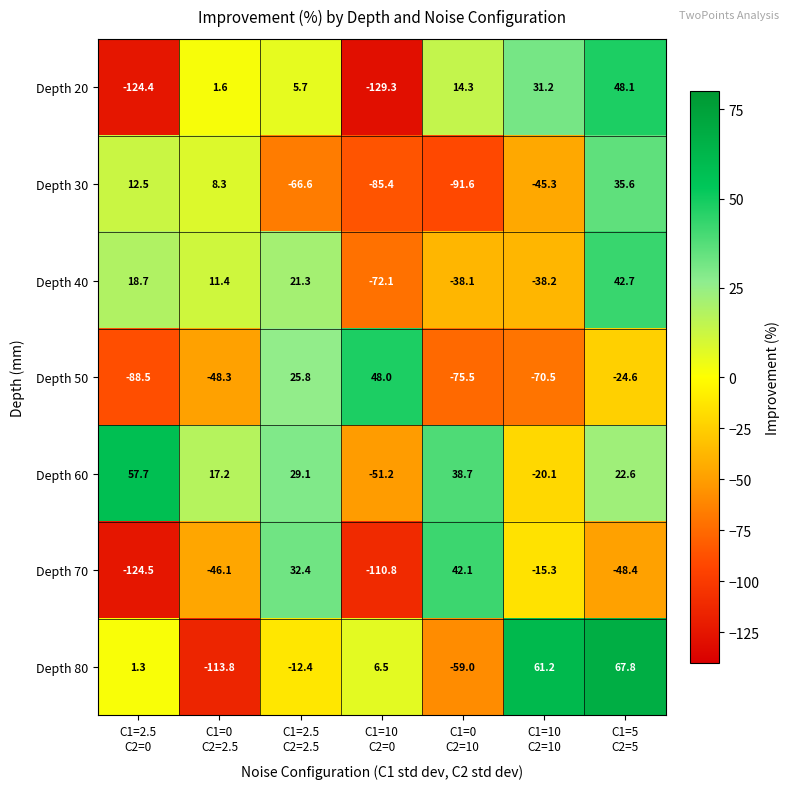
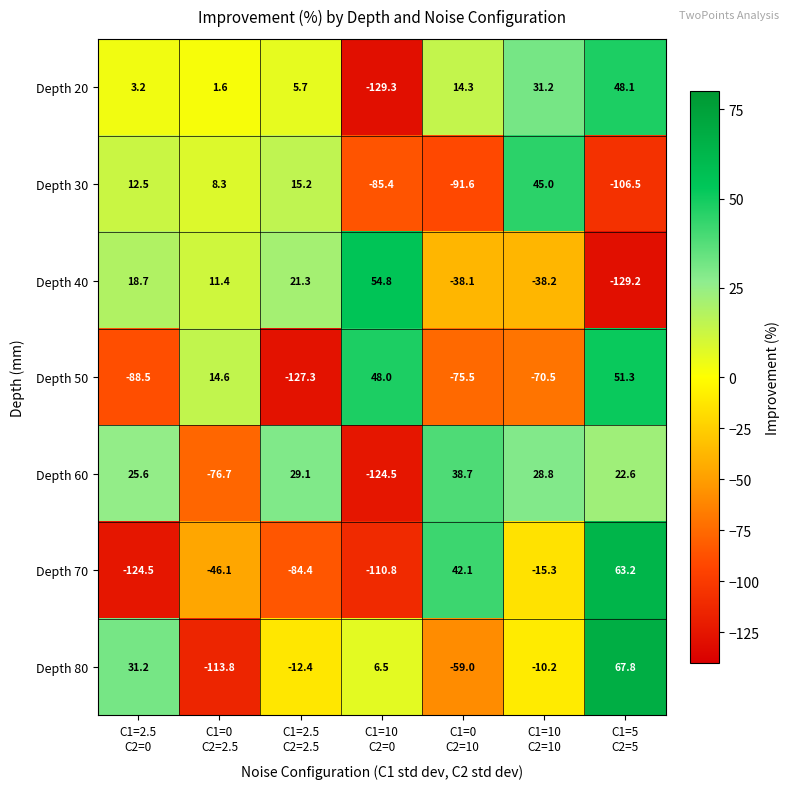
Depth 20, C1=2.5 C2=0: -124.4 -> 3.2
Depth 30, C1=2.5 C2=2.5: -66.6 -> 15.2
Depth 30, C1=10 C2=10: -45.3 -> 45.0
Depth 30, C1=5 C2=5: 35.6 -> -106.5
Depth 40, C1=10 C2=0: -72.1 -> 54.8
Depth 40, C1=5 C2=5: 42.7 -> -129.2
Depth 50, C1=0 C2=2.5: -48.3 -> 14.6
Depth 50, C1=2.5 C2=2.5: 25.8 -> -127.3
Depth 50, C1=5 C2=5: -24.6 -> 51.3
Depth 60, C1=2.5 C2=0: 57.7 -> 25.6
Depth 60, C1=0 C2=2.5: 17.2 -> -76.7
Depth 60, C1=10 C2=0: -51.2 -> -124.5
Depth 60, C1=10 C2=10: -20.1 -> 28.8
Depth 70, C1=2.5 C2=2.5: 32.4 -> -84.4
Depth 70, C1=5 C2=5: -48.4 -> 63.2
Depth 80, C1=2.5 C2=0: 1.3 -> 31.2
Depth 80, C1=10 C2=10: 61.2 -> -10.2
